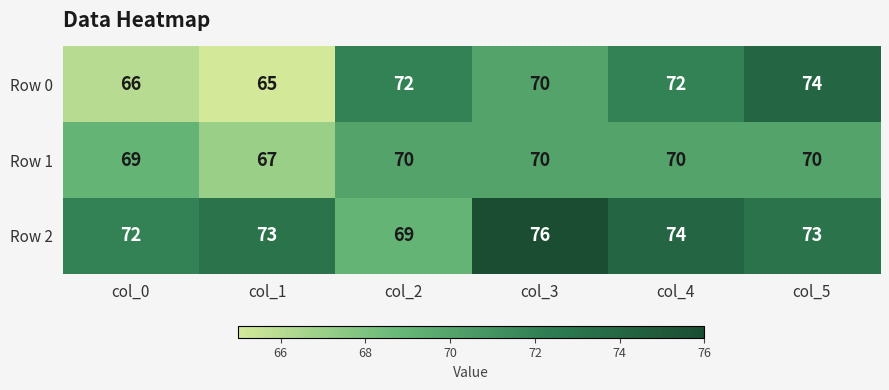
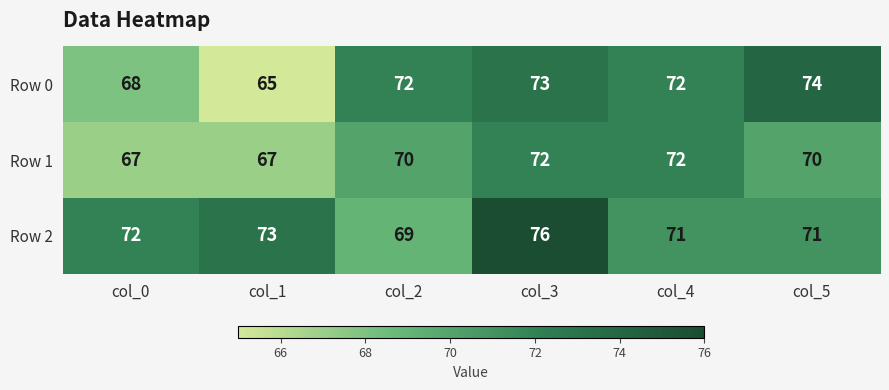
Row 0, col_0: 66 -> 68
Row 0, col_3: 70 -> 73
Row 1, col_0: 69 -> 67
Row 1, col_3: 70 -> 72
Row 1, col_4: 70 -> 72
Row 2, col_4: 74 -> 71
Row 2, col_5: 73 -> 71
